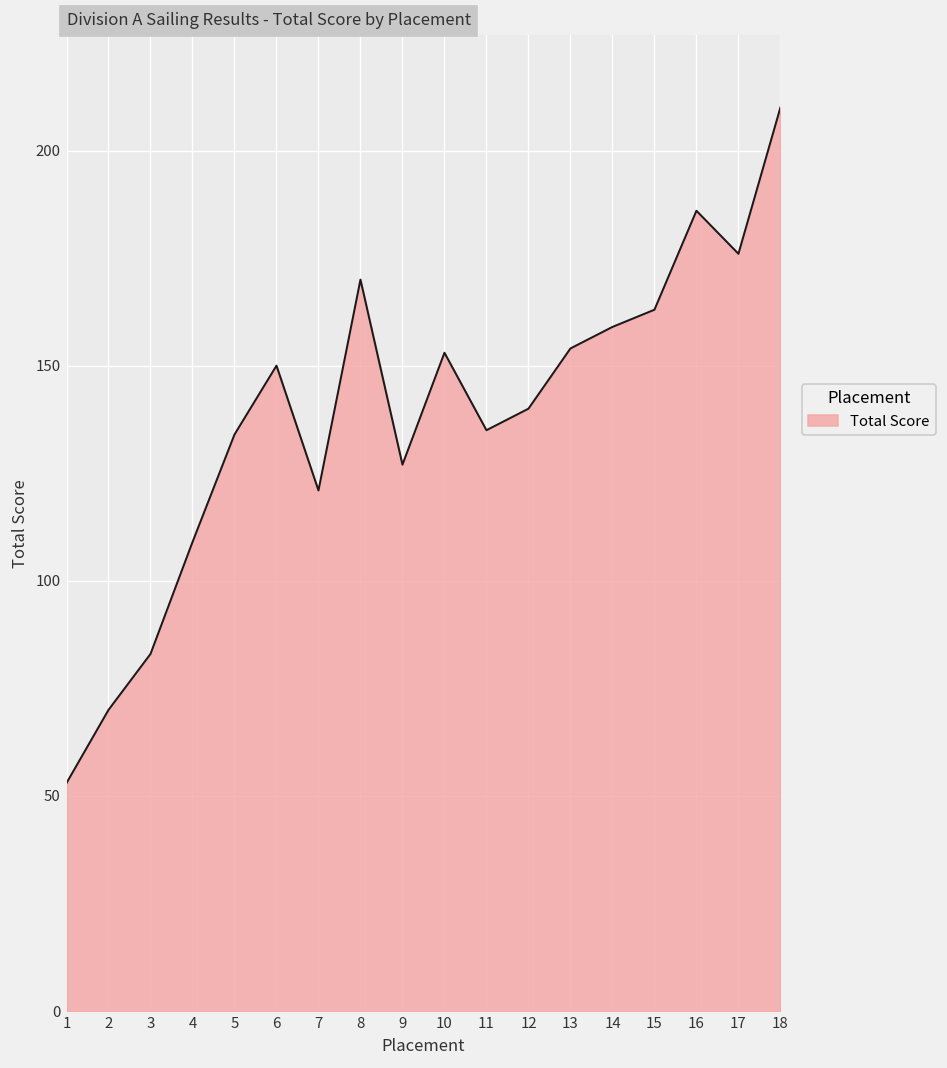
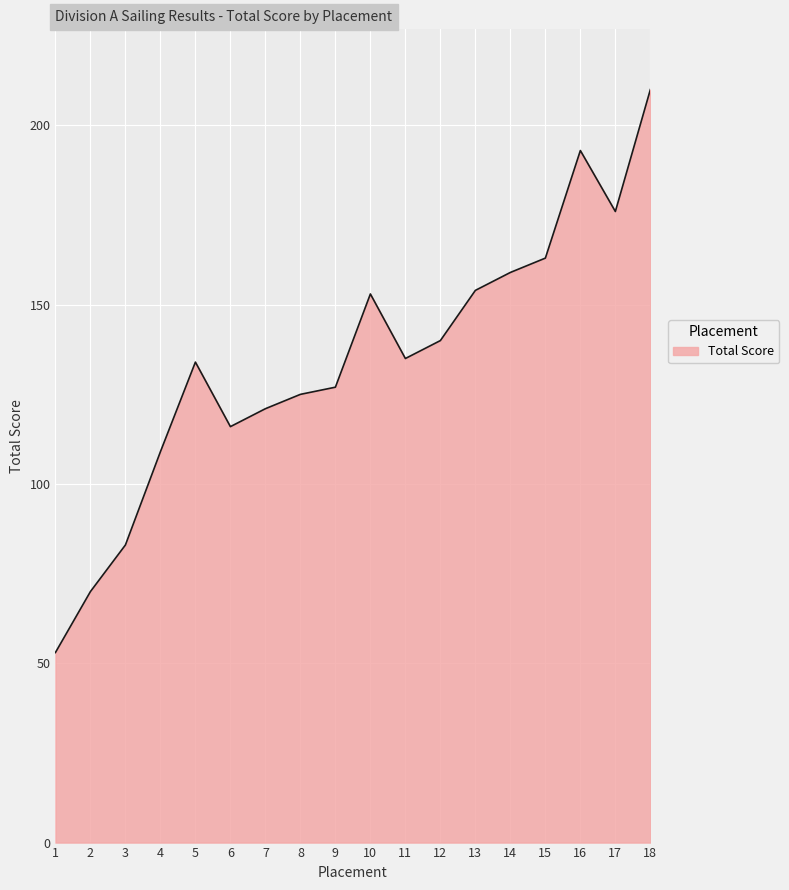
6: 150 -> 116
8: 170 -> 125
16: 186 -> 193
